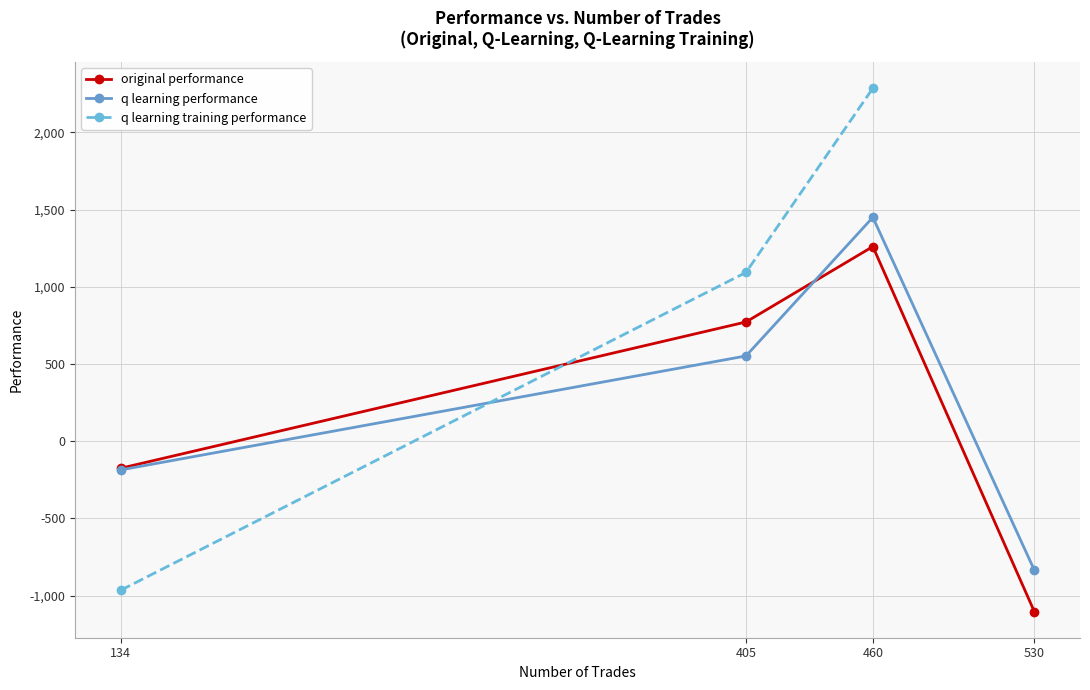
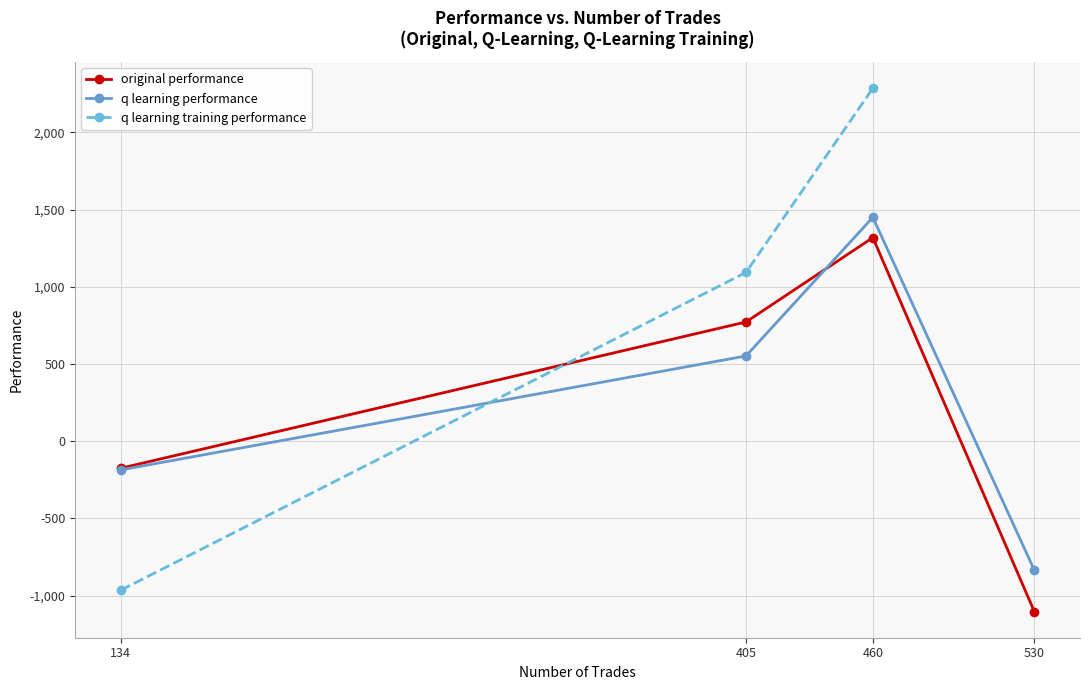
original performance, 460: 1,260 -> 1,320
